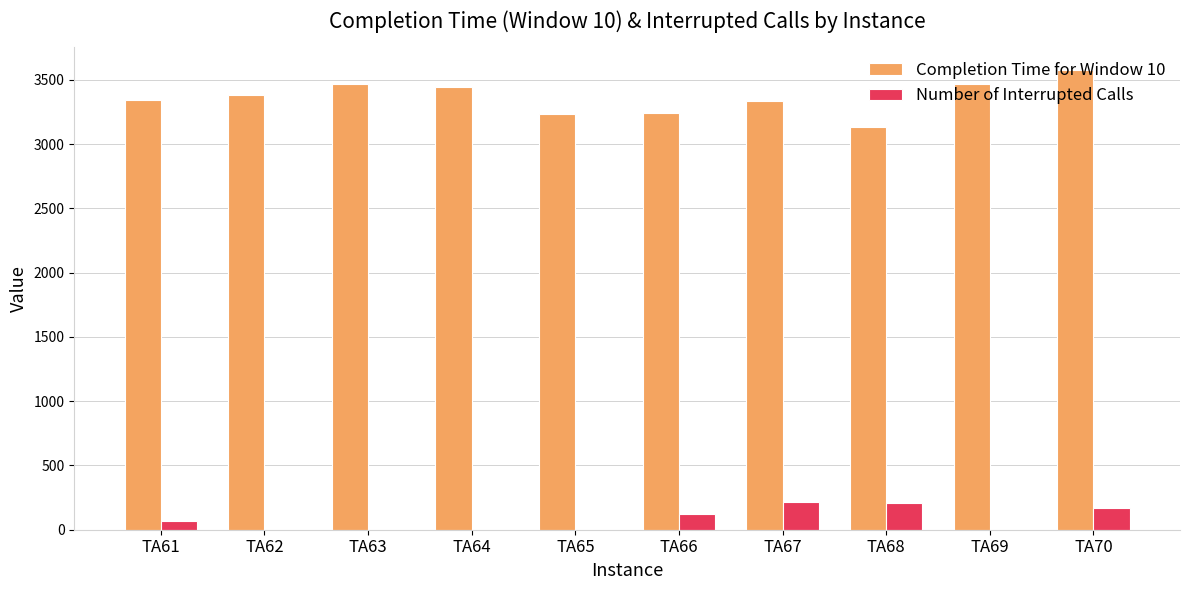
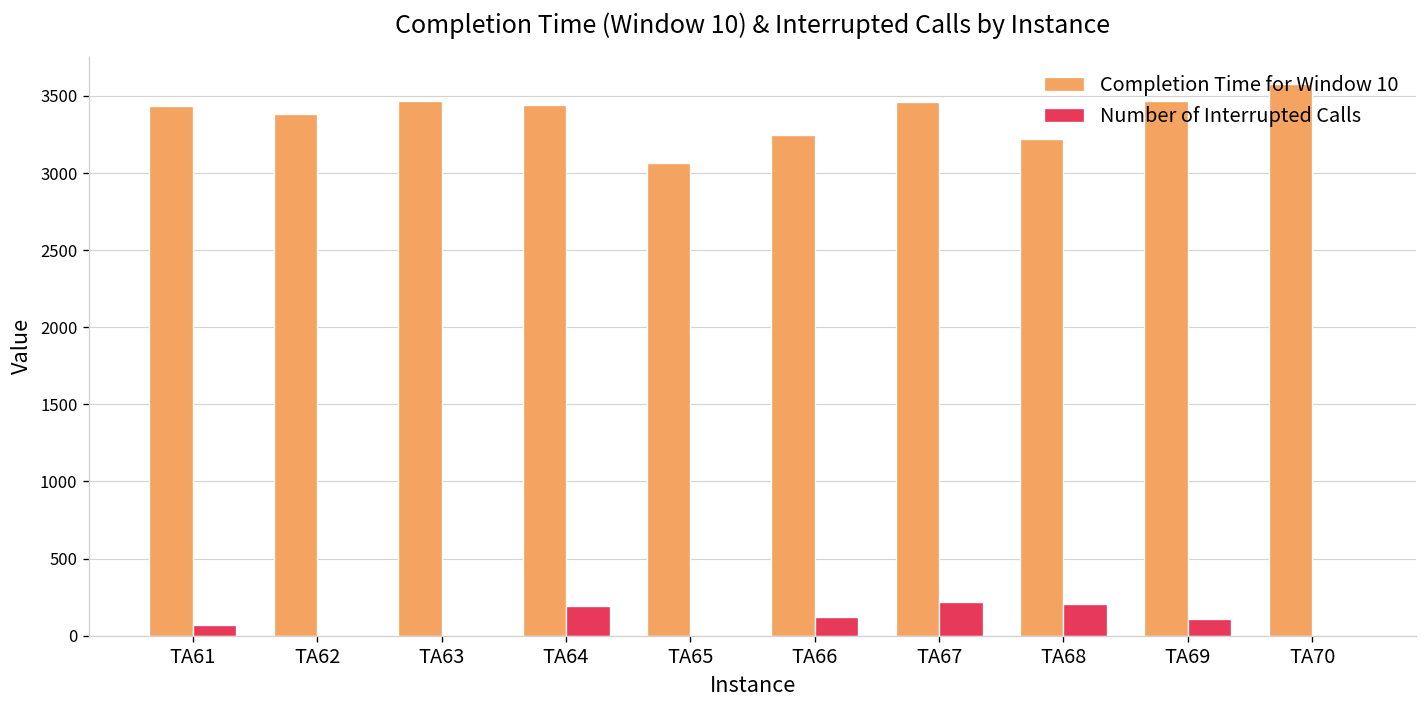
Completion Time for Window 10, TA61: 3350 -> 3440
Number of Interrupted Calls, TA64: 0 -> 190
Completion Time for Window 10, TA65: 3230 -> 3070
Completion Time for Window 10, TA67: 3340 -> 3460
Completion Time for Window 10, TA68: 3130 -> 3220
Number of Interrupted Calls, TA69: 0 -> 110
Number of Interrupted Calls, TA70: 170 -> 0
